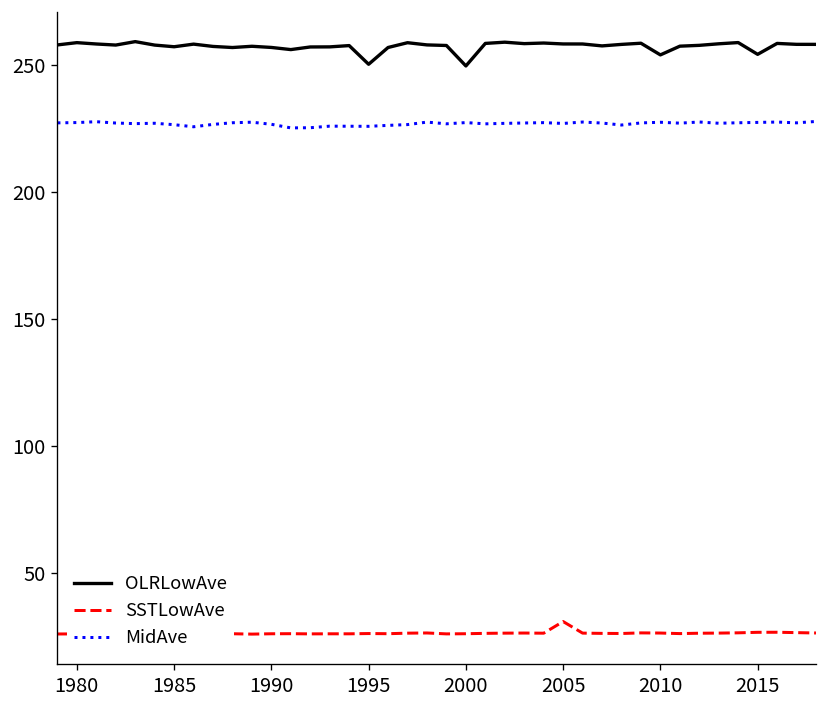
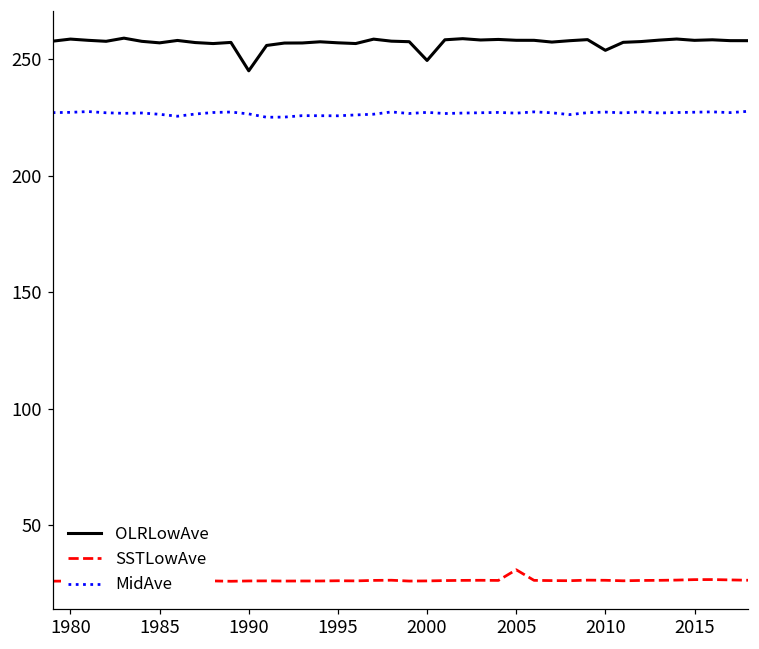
OLRLowAve, 1990: 257 -> 245
OLRLowAve, 1995: 250 -> 257
OLRLowAve, 2015: 254 -> 258
